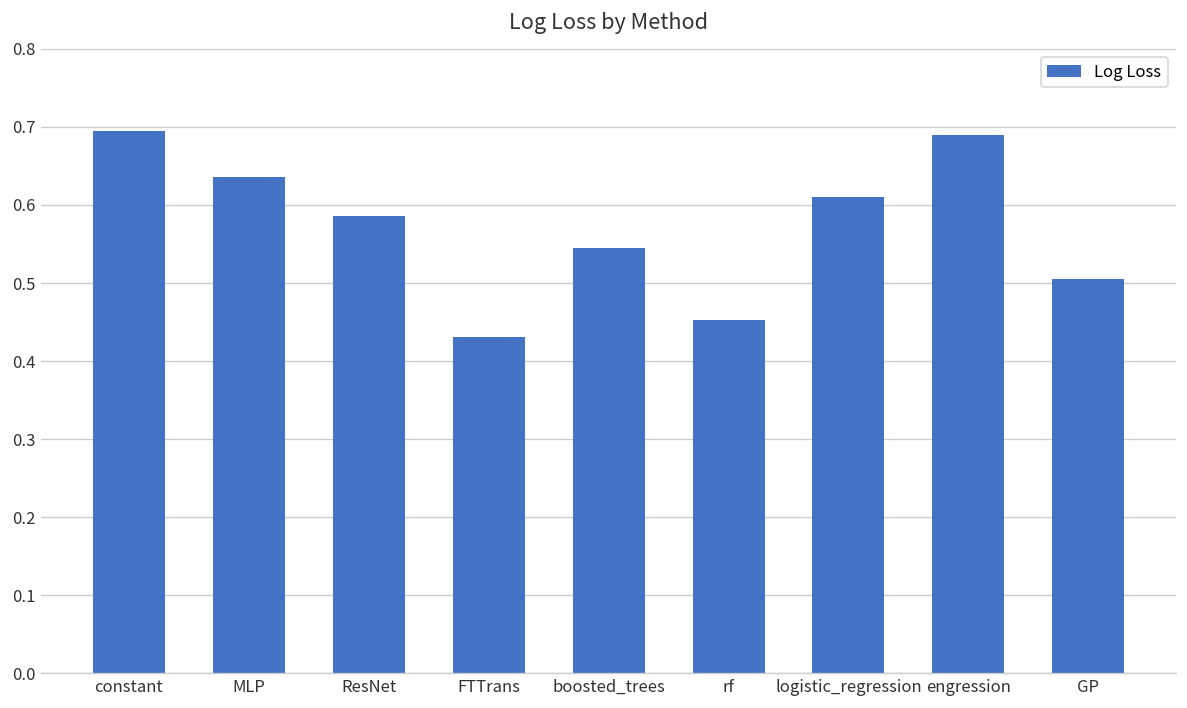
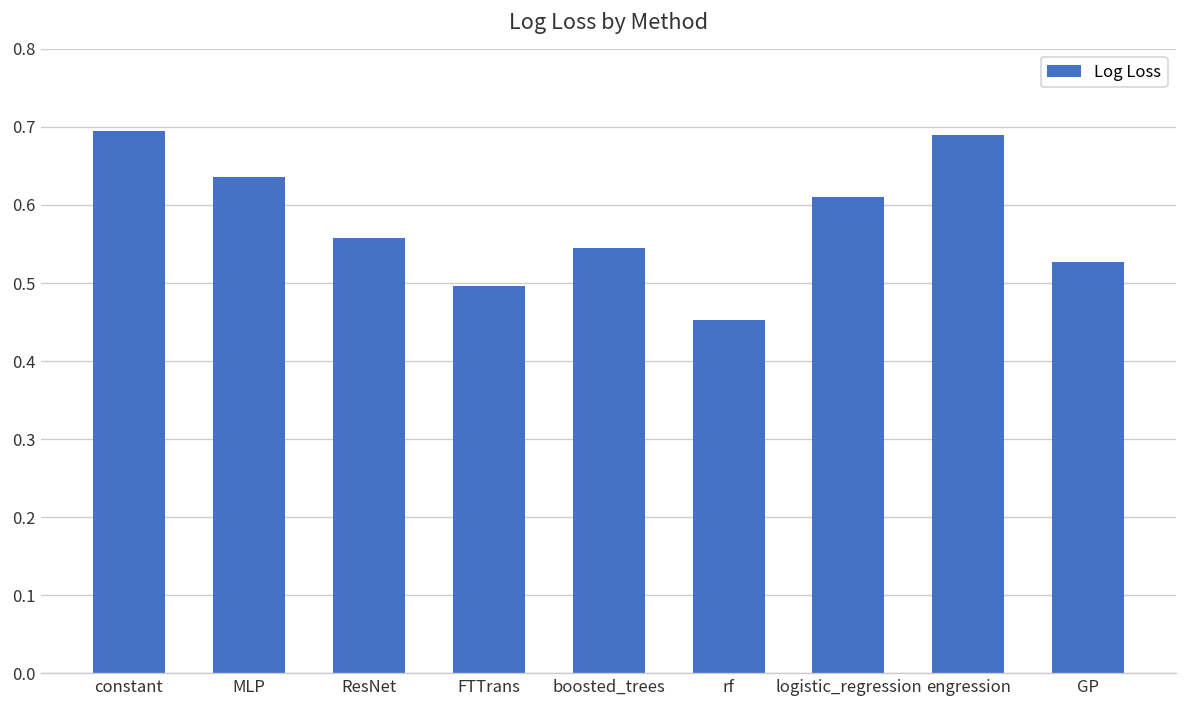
ResNet: 0.59 -> 0.56
FTTrans: 0.43 -> 0.50
GP: 0.51 -> 0.53
